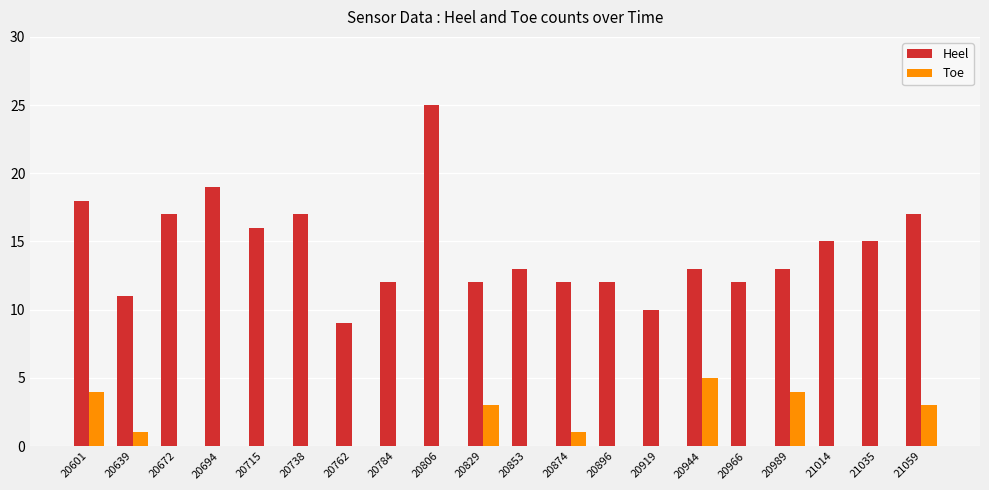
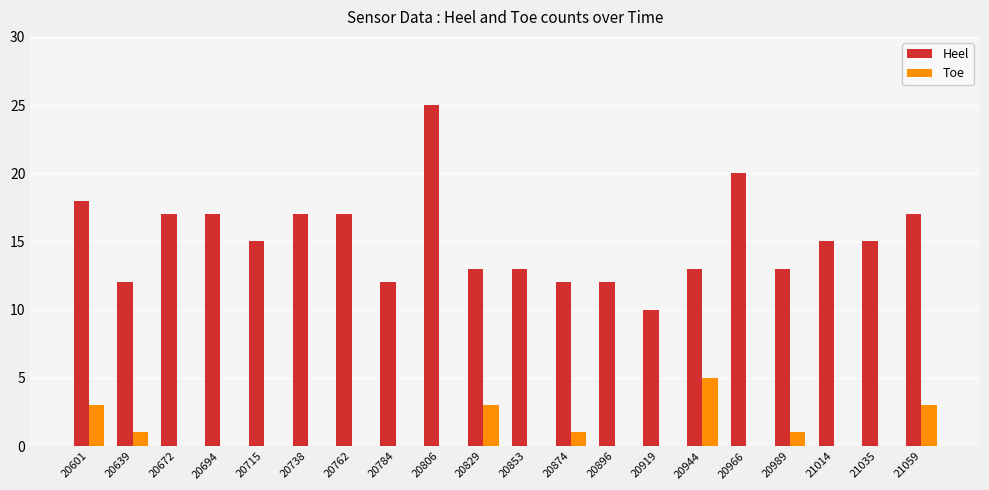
Toe, 20601: 4 -> 3
Heel, 20639: 11 -> 12
Heel, 20694: 19 -> 17
Heel, 20715: 16 -> 15
Heel, 20762: 9 -> 17
Heel, 20829: 12 -> 13
Heel, 20966: 12 -> 20
Toe, 20989: 4 -> 1
